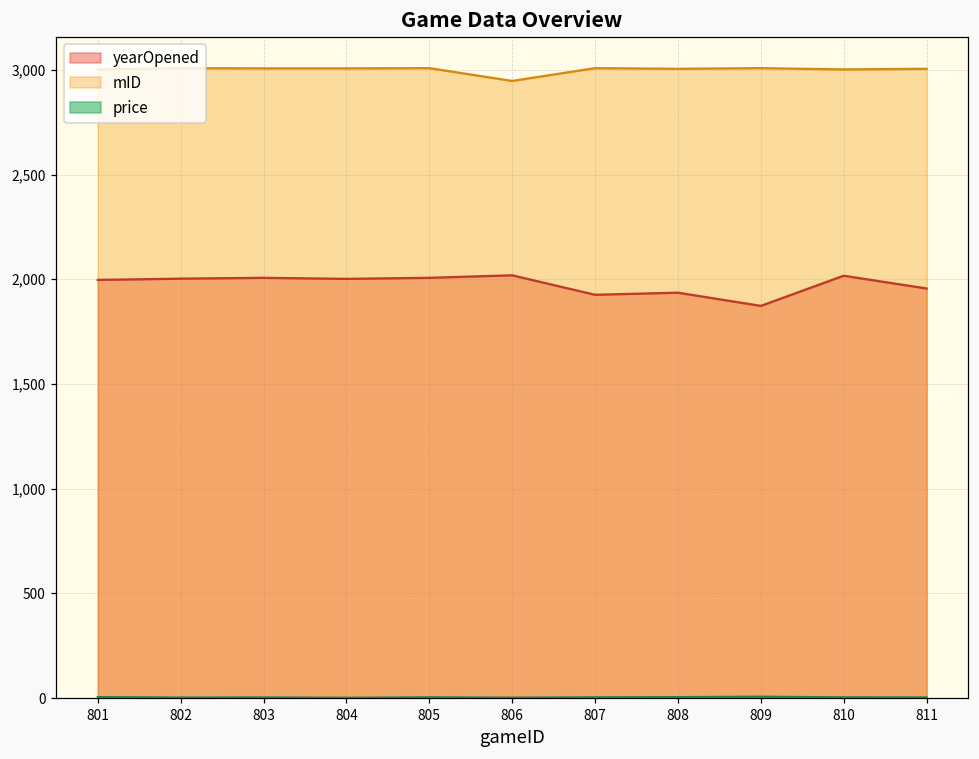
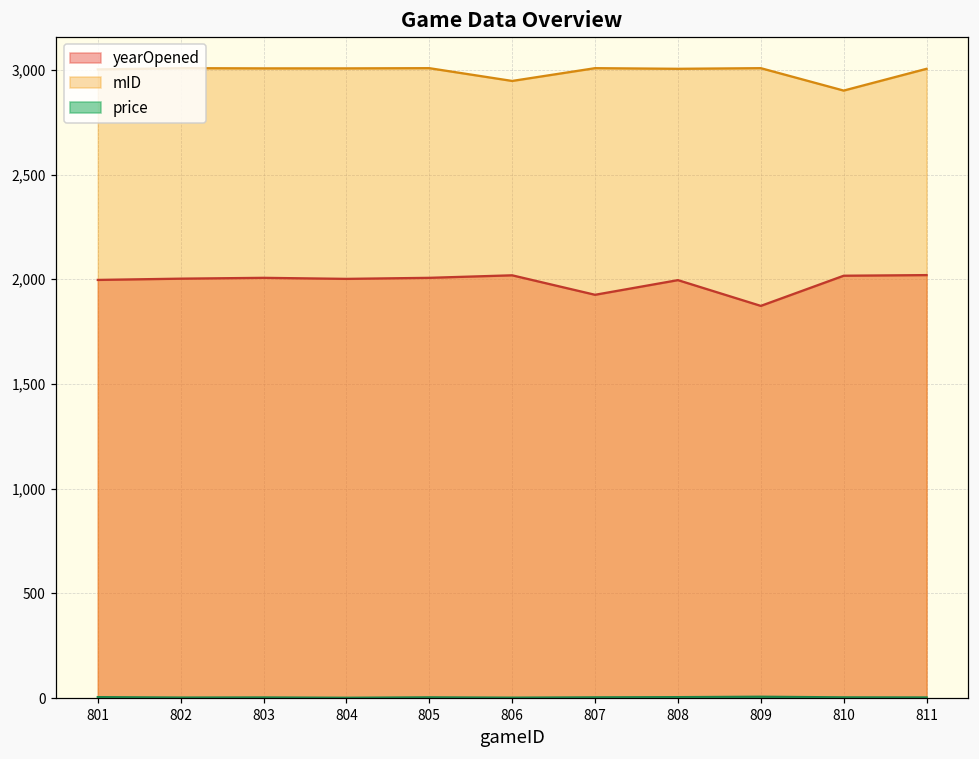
yearOpened, 808: 1,940 -> 2,000
mID, 810: 3,000 -> 2,900
yearOpened, 811: 1,960 -> 2,020
